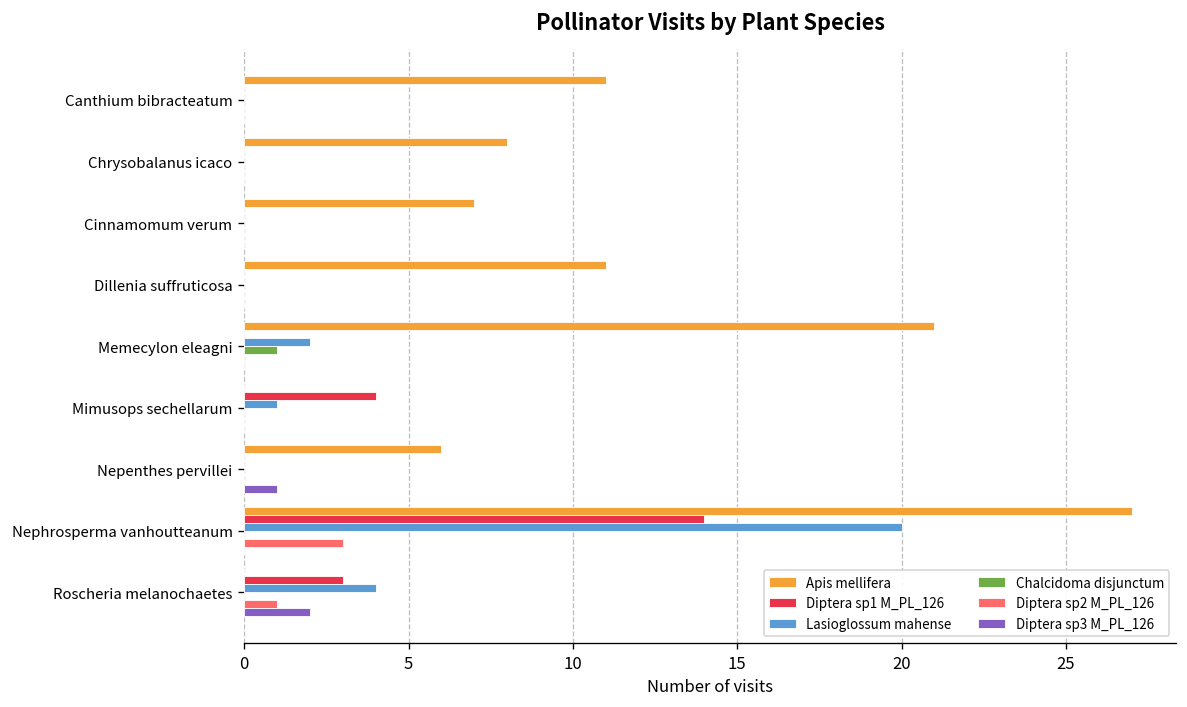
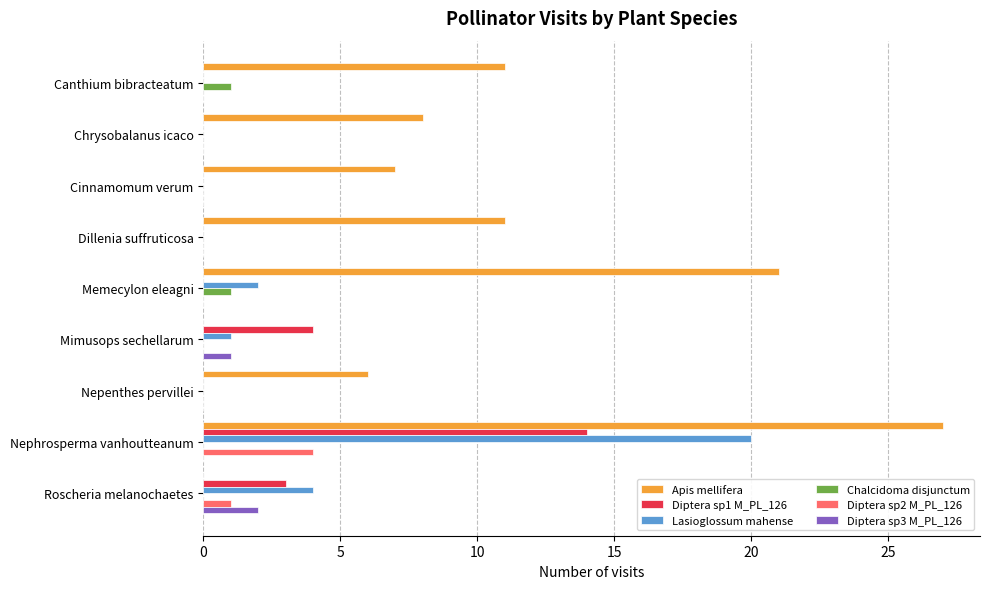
Chalcidoma disjunctum, Canthium bibracteatum: 0 -> 1
Diptera sp3 M_PL_126, Mimusops sechellarum: 0 -> 1
Diptera sp3 M_PL_126, Nepenthes pervillei: 1 -> 0
Diptera sp2 M_PL_126, Nephrosperma vanhoutteanum: 3 -> 4
